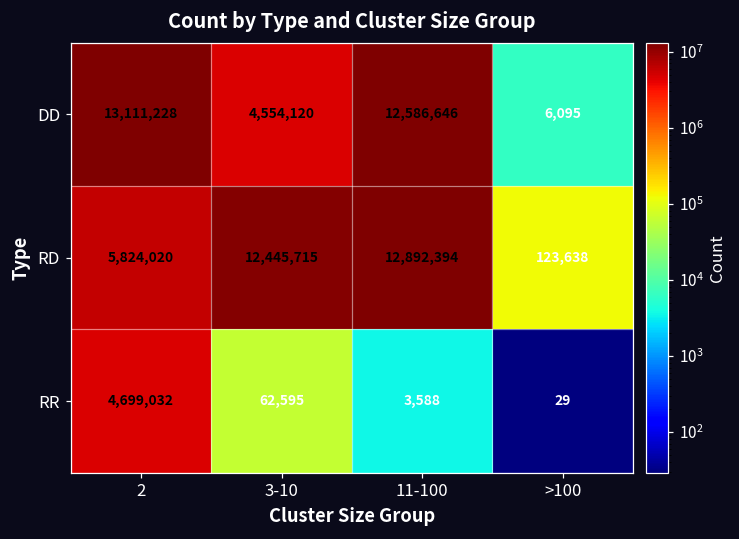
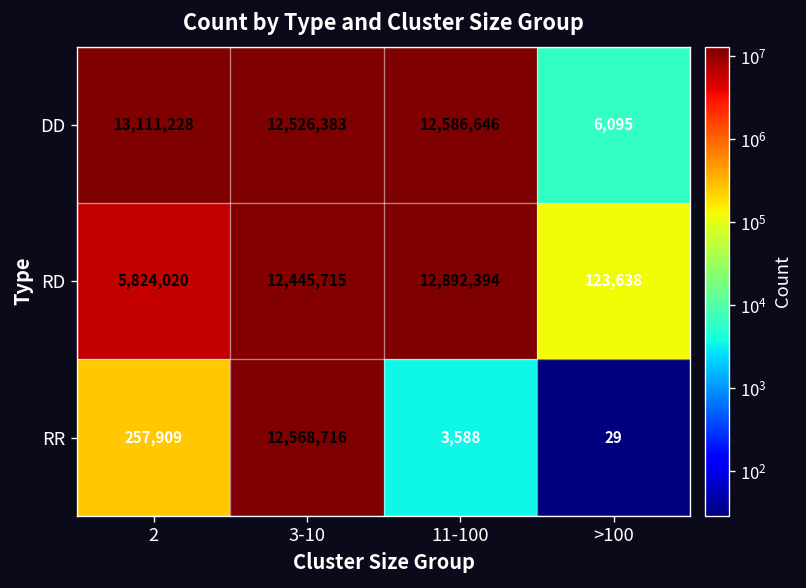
DD, 3-10: 4,554,120 -> 12,526,383
RR, 2: 4,699,032 -> 257,909
RR, 3-10: 62,595 -> 12,568,716
